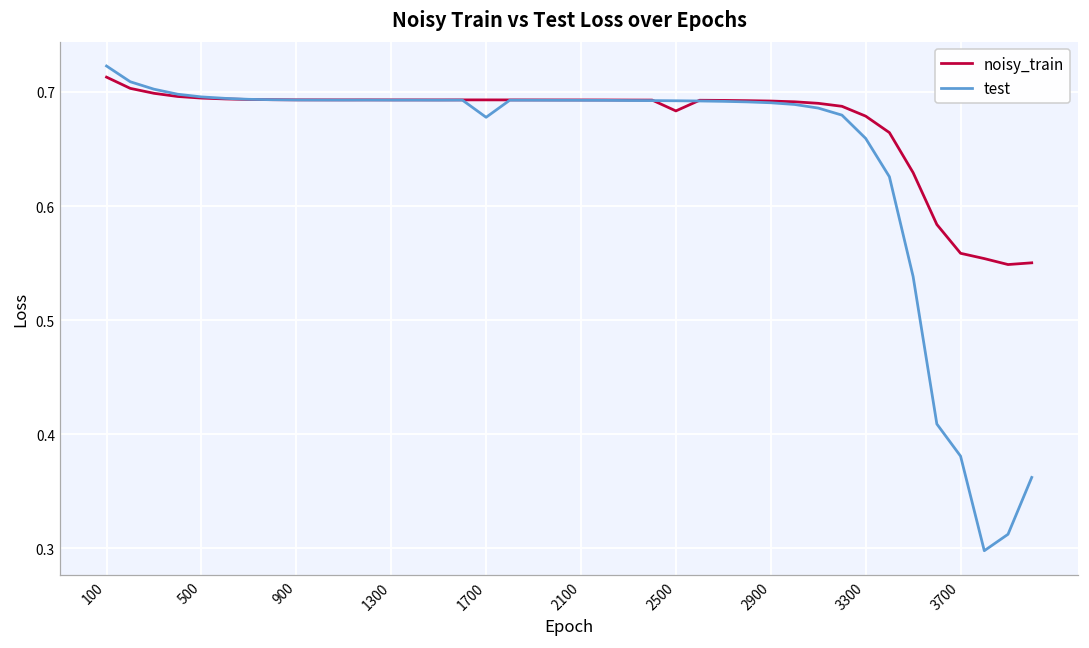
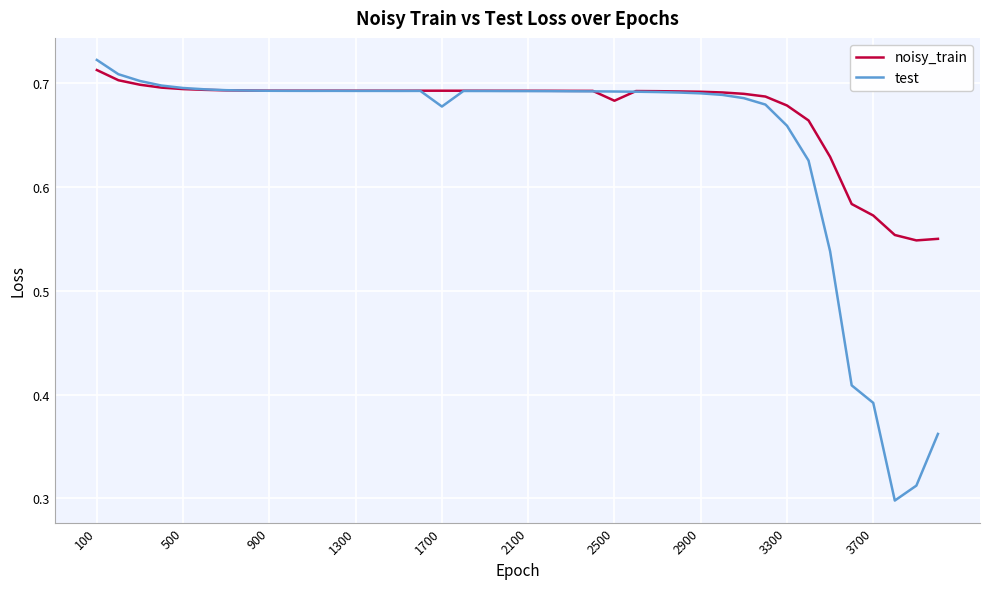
noisy_train, 3700: 0.559 -> 0.573
test, 3700: 0.381 -> 0.392
